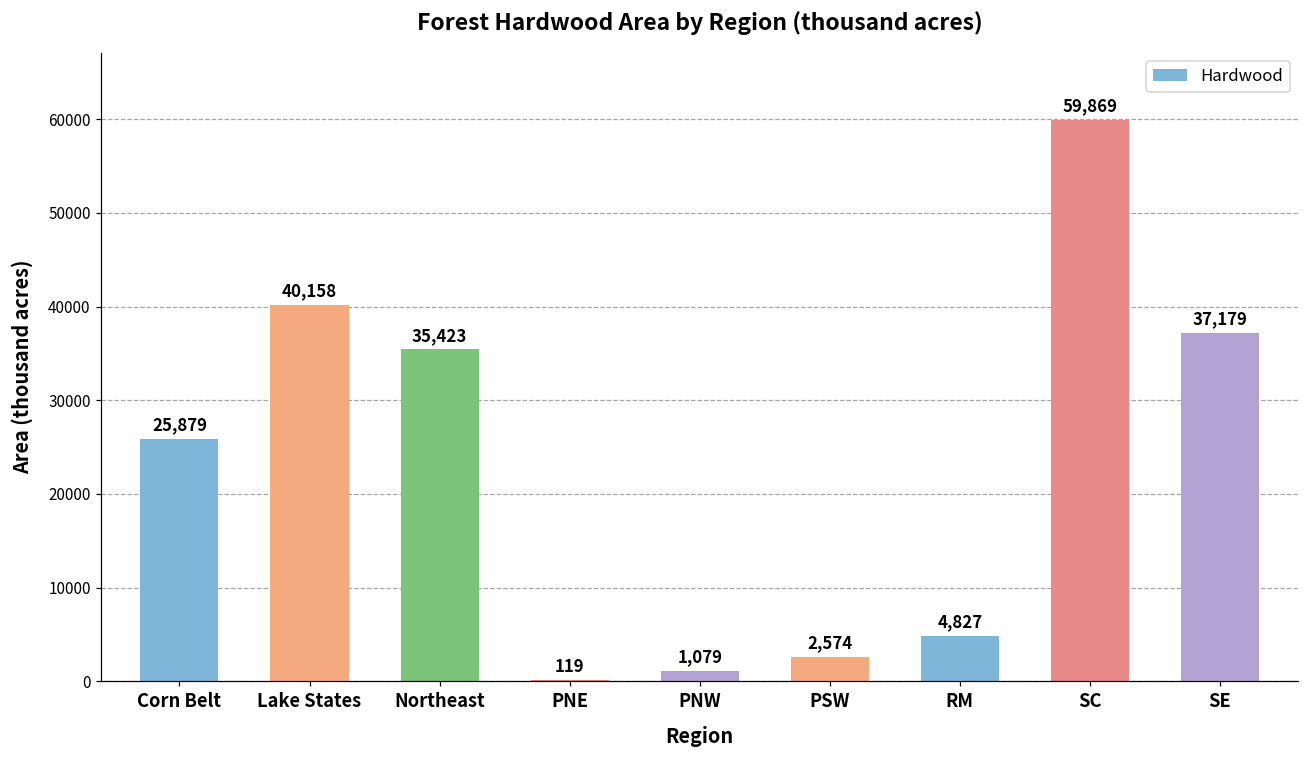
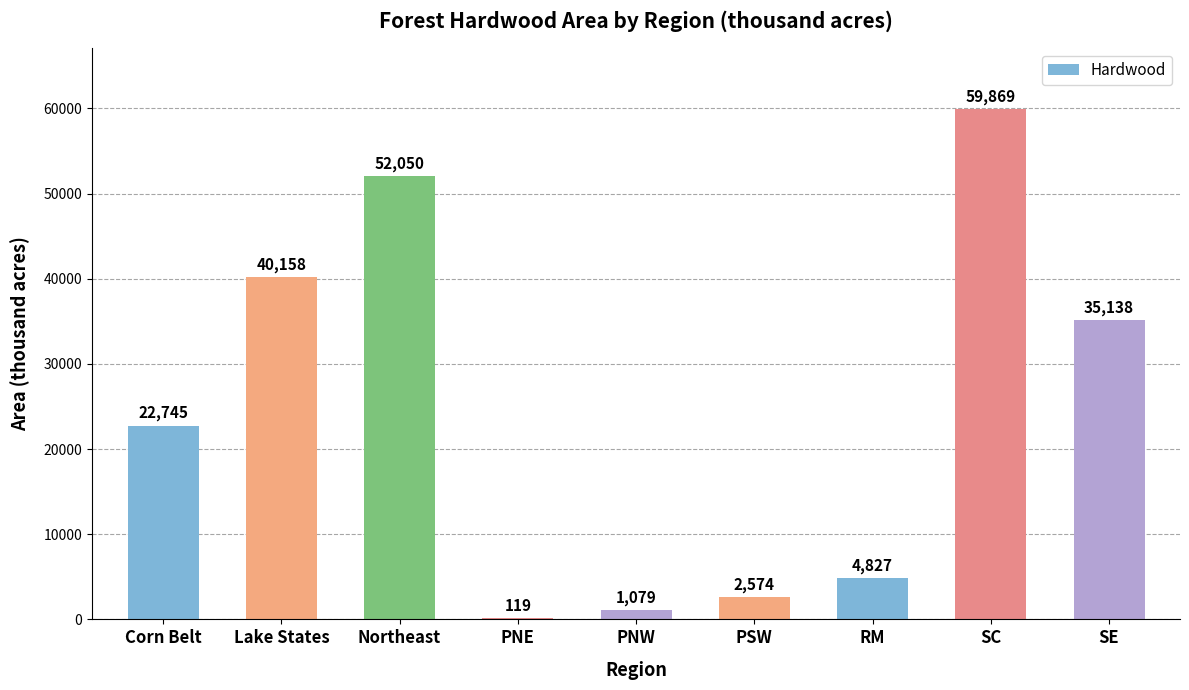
Corn Belt: 25,879 -> 22,745
Northeast: 35,423 -> 52,050
SE: 37,179 -> 35,138
